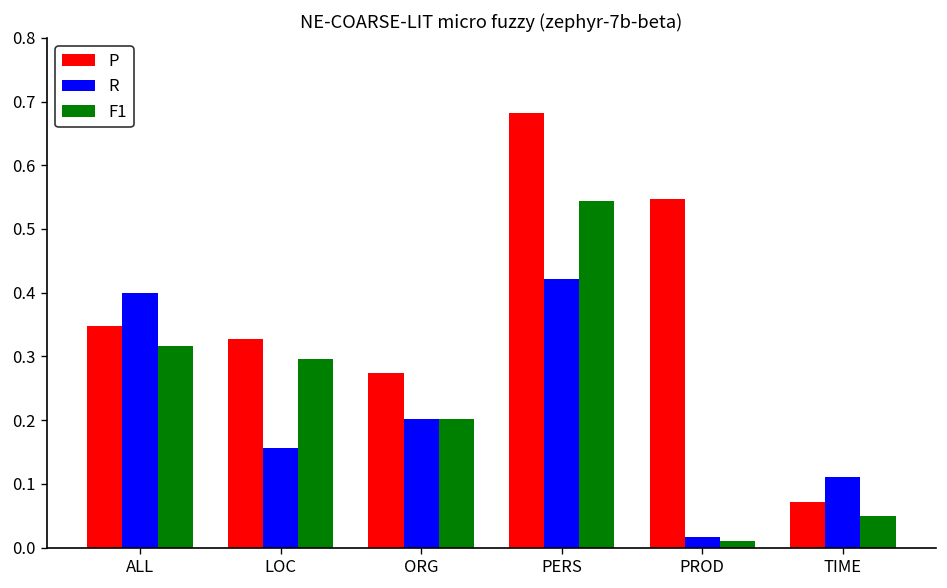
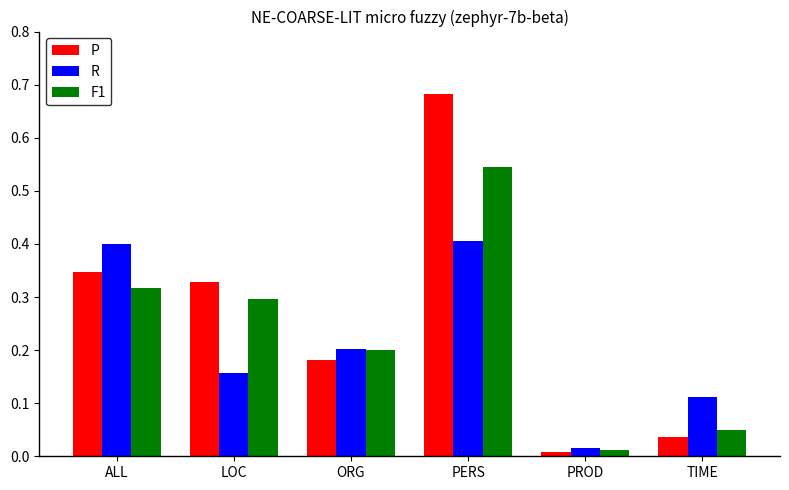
P, ORG: 0.27 -> 0.18
R, PERS: 0.42 -> 0.41
P, PROD: 0.55 -> 0.01
P, TIME: 0.07 -> 0.04
